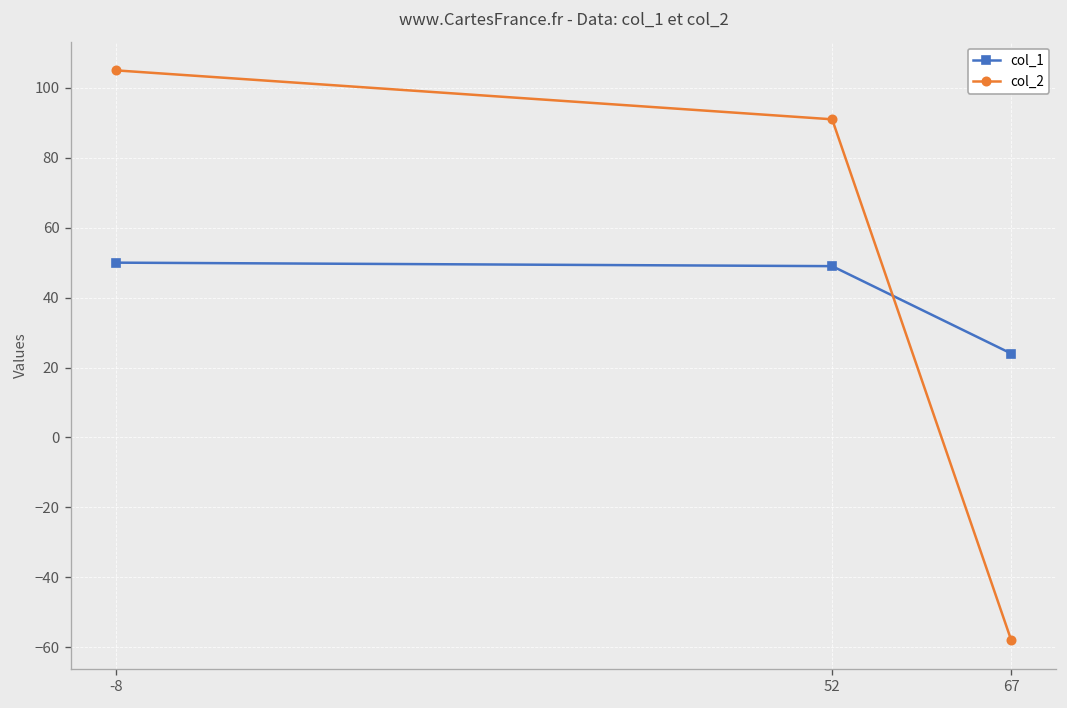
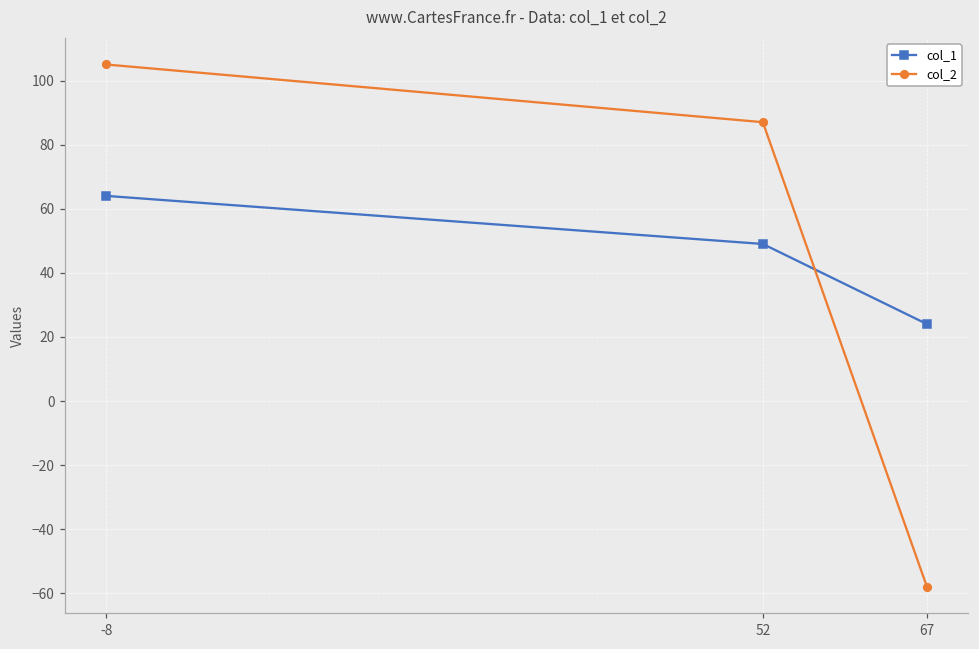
col_1, -8: 50 -> 64
col_2, 52: 91 -> 87
